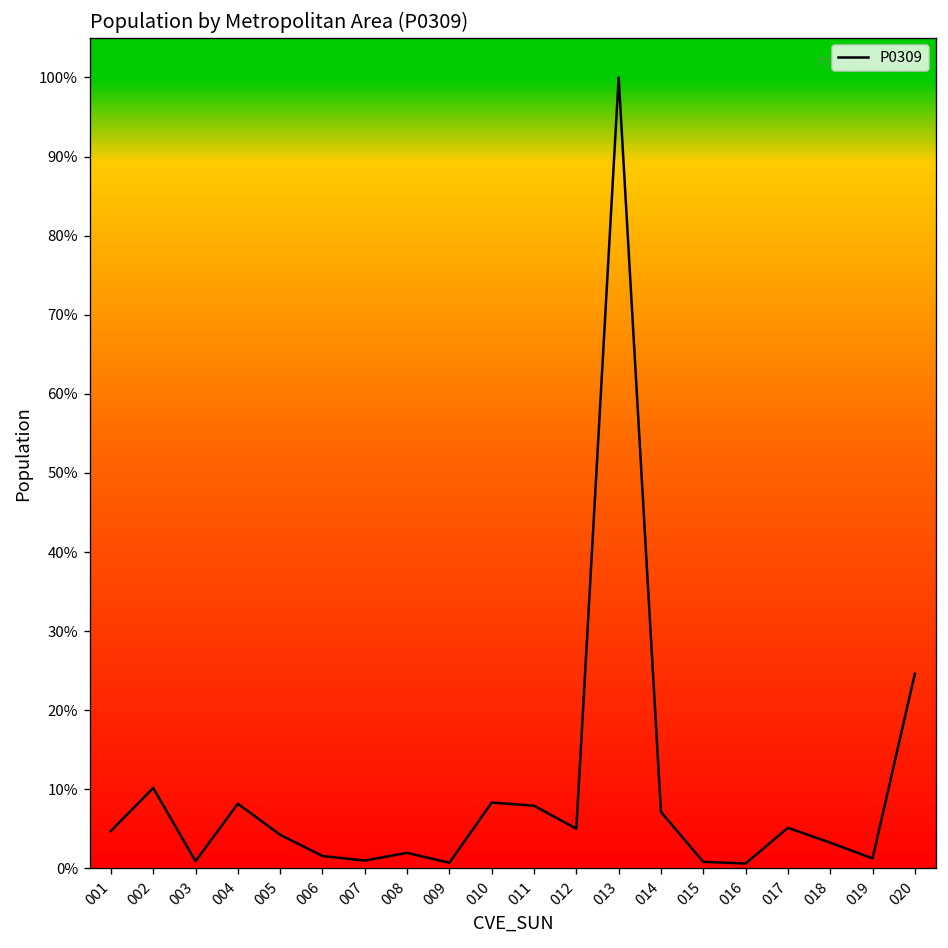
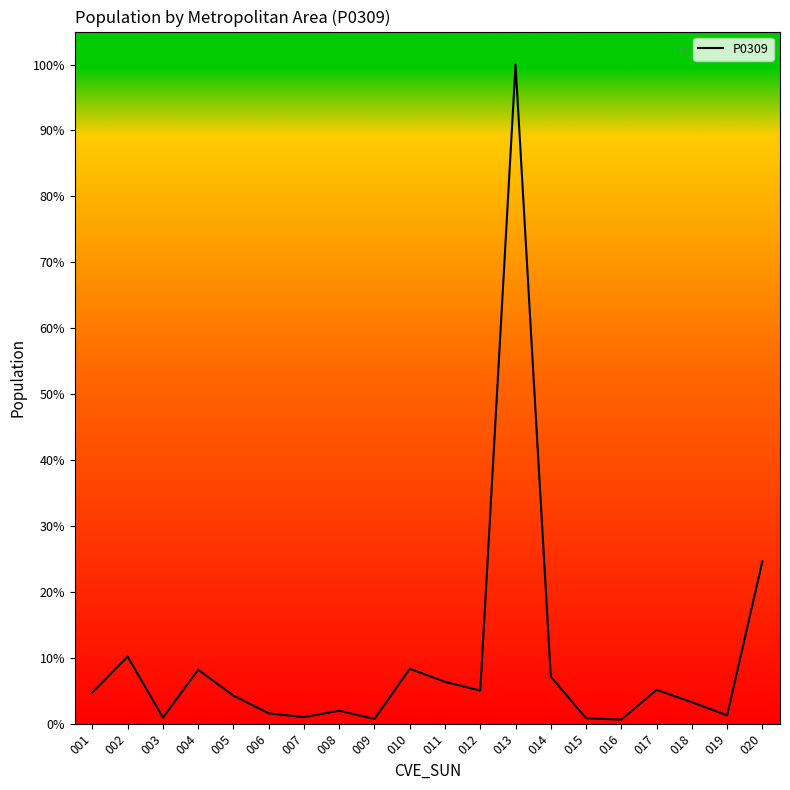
011: 8% -> 6%
